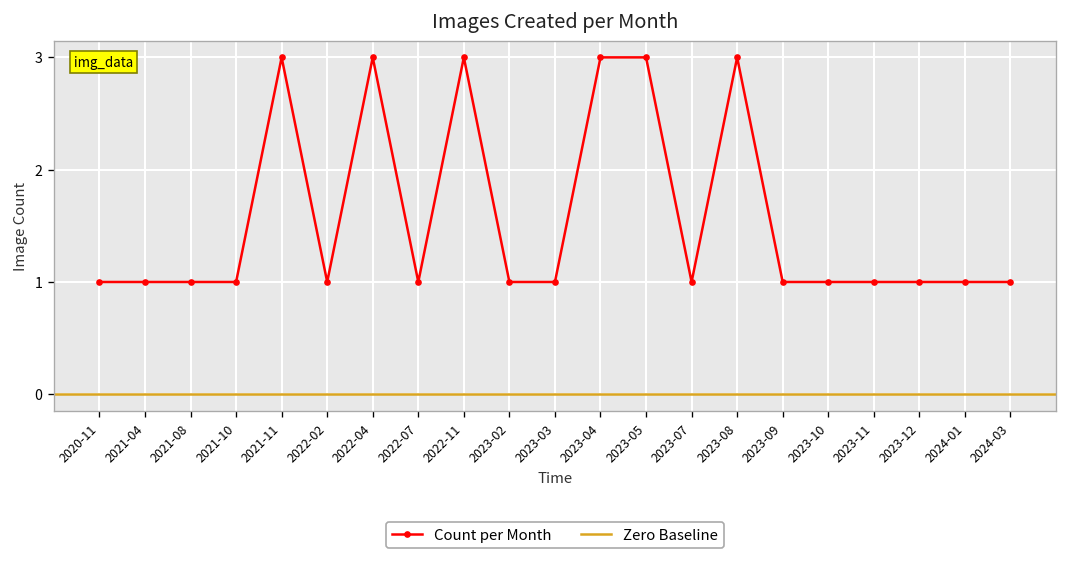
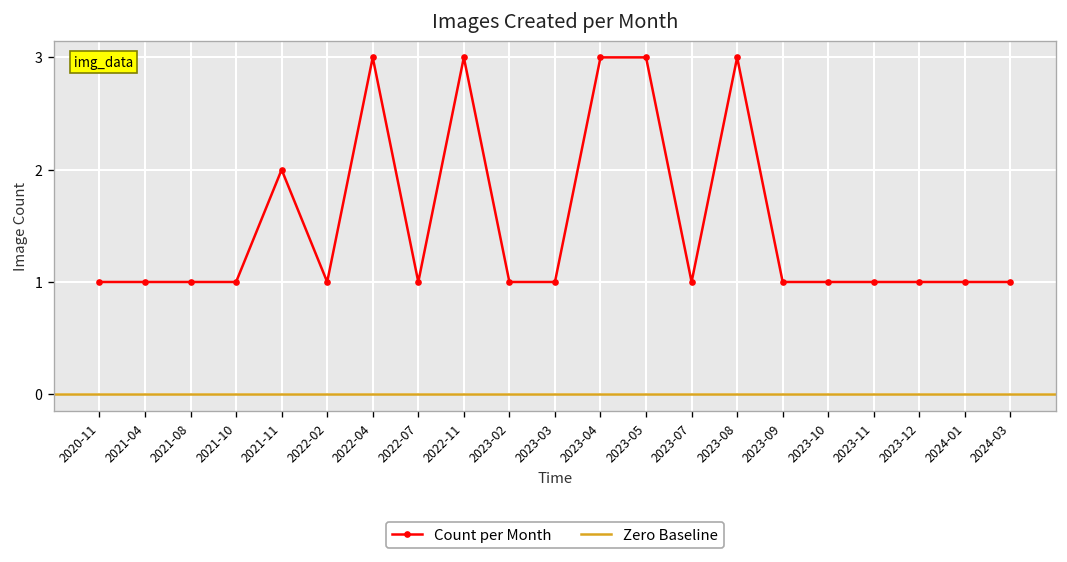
2021-11: 3 -> 2
